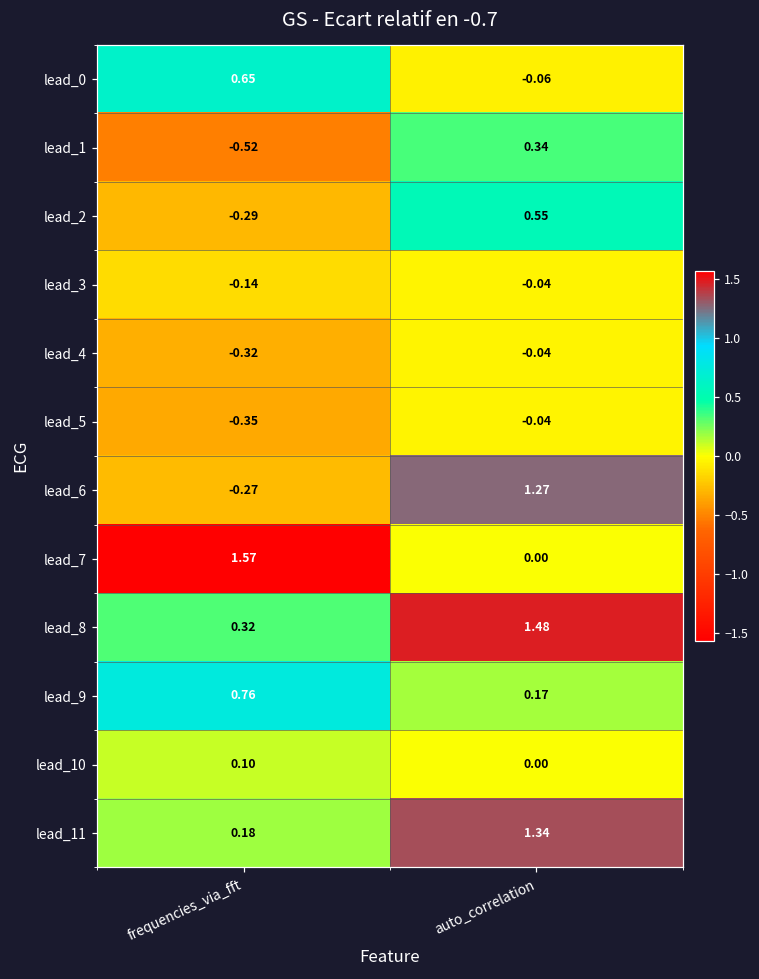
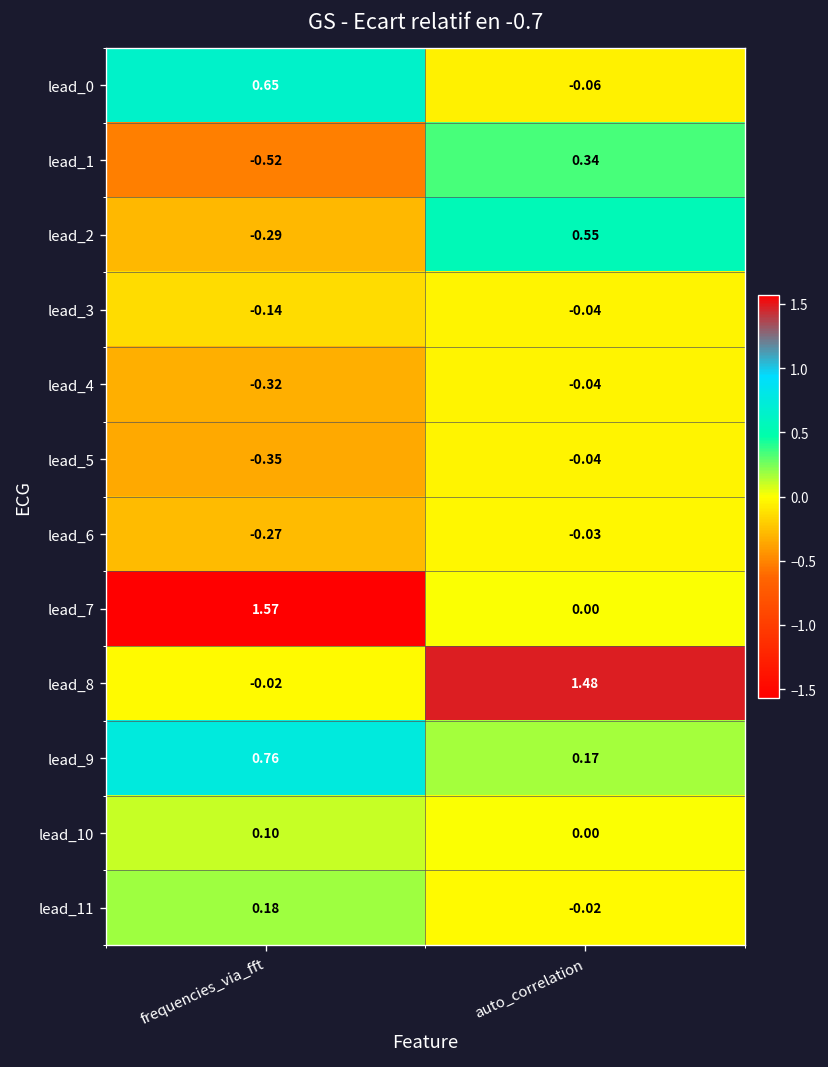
lead_6, auto_correlation: 1.27 -> -0.03
lead_8, frequencies_via_fft: 0.32 -> -0.02
lead_11, auto_correlation: 1.34 -> -0.02
